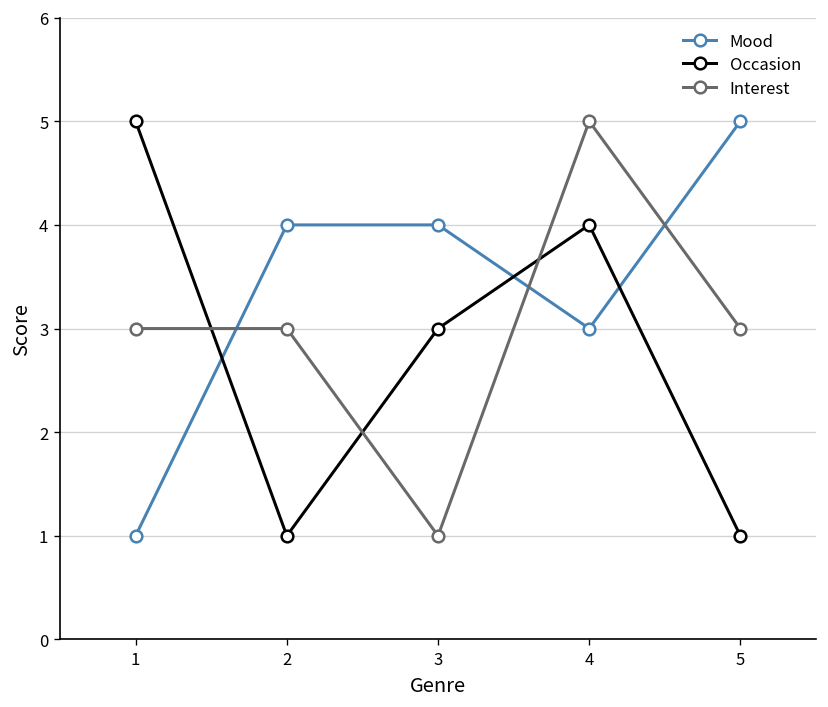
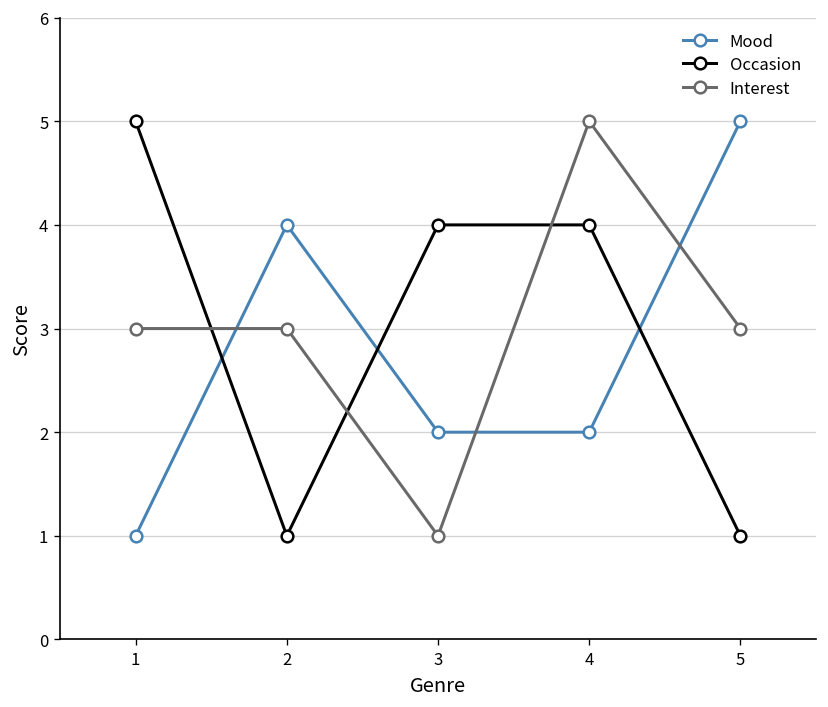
Mood, 3: 4 -> 2
Occasion, 3: 3 -> 4
Mood, 4: 3 -> 2
